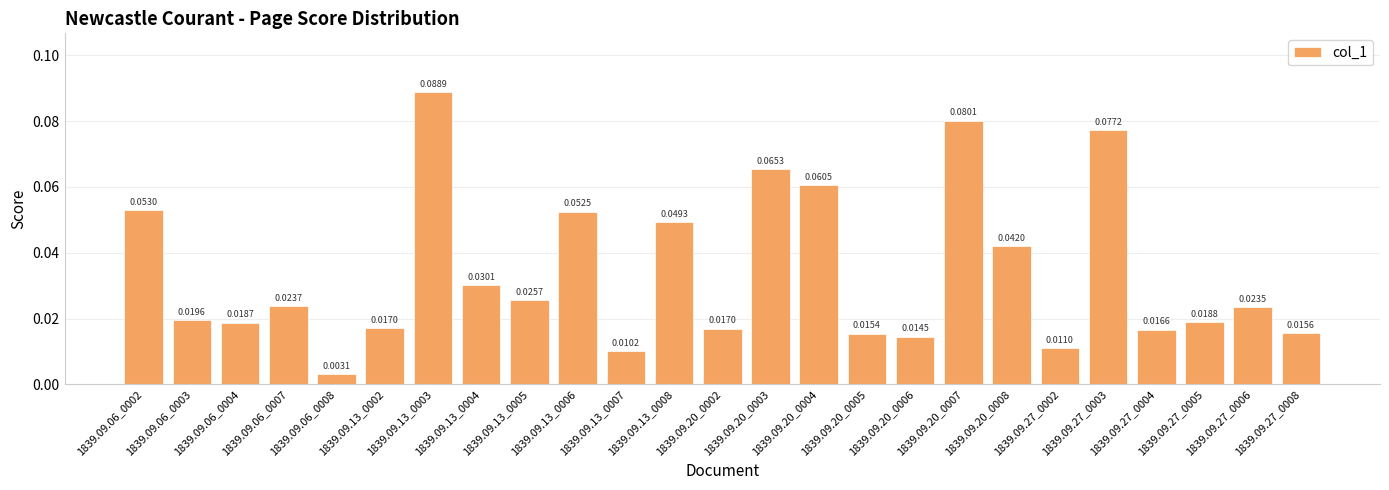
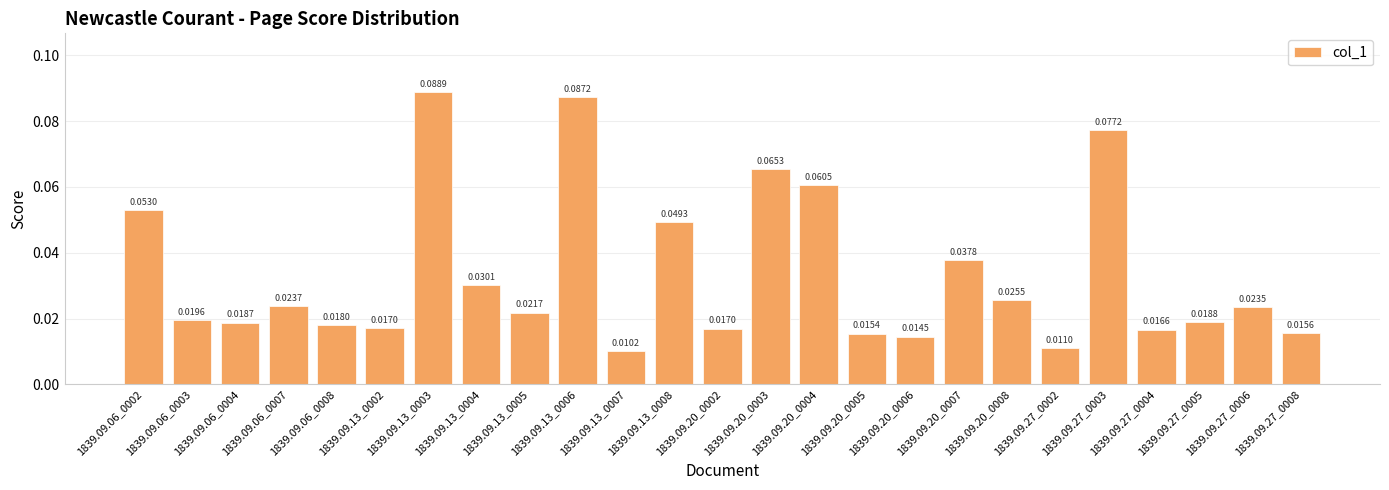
1839.09.06_0008: 0.0031 -> 0.0180
1839.09.13_0005: 0.0257 -> 0.0217
1839.09.13_0006: 0.0525 -> 0.0872
1839.09.20_0007: 0.0801 -> 0.0378
1839.09.20_0008: 0.0420 -> 0.0255
